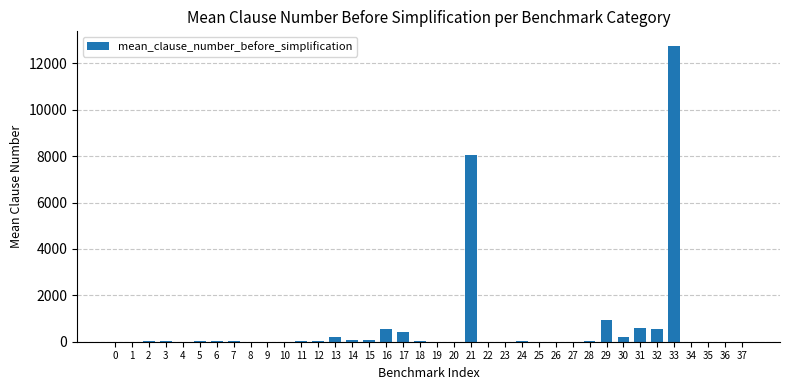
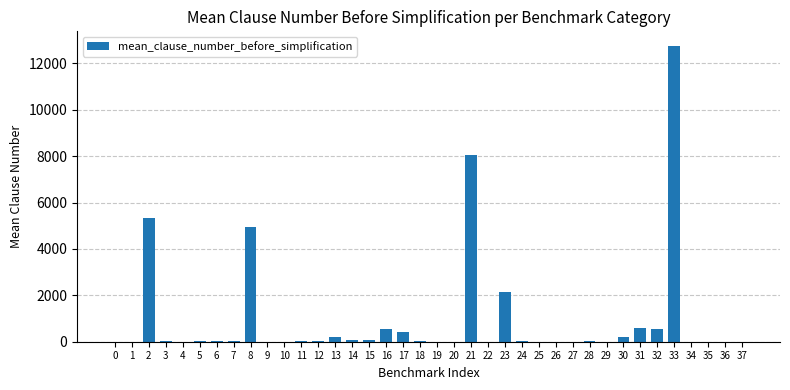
2: 0 -> 5300
8: 0 -> 4900
23: 0 -> 2100
29: 1000 -> 0
